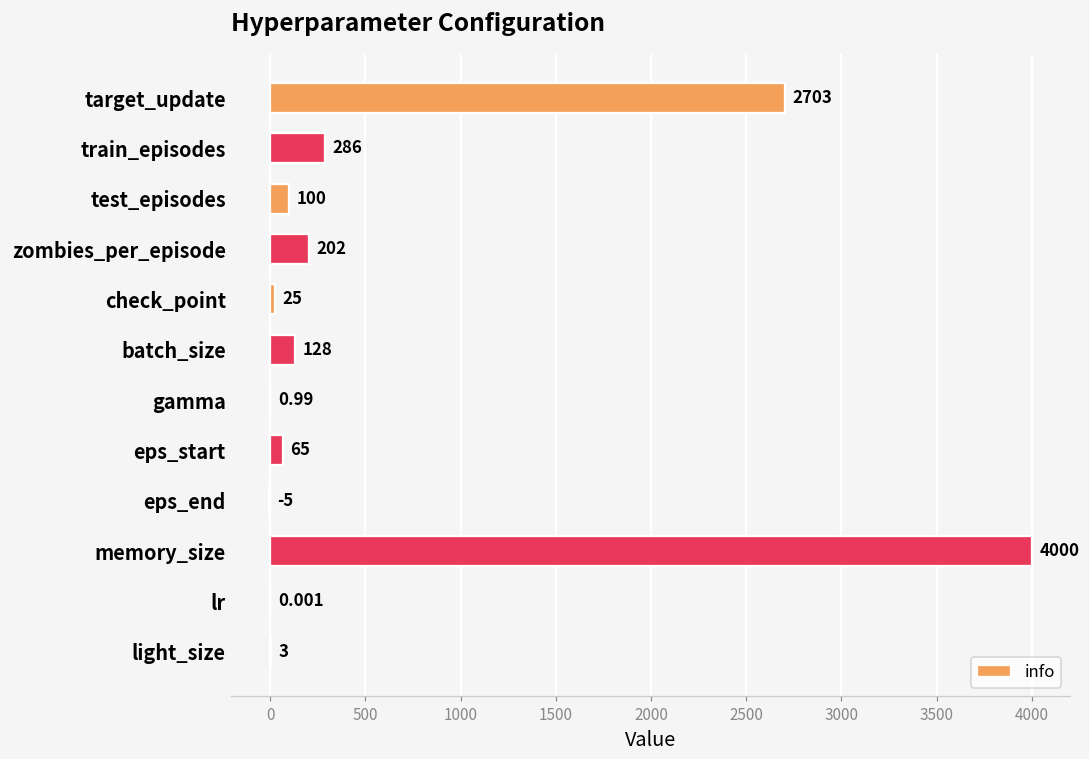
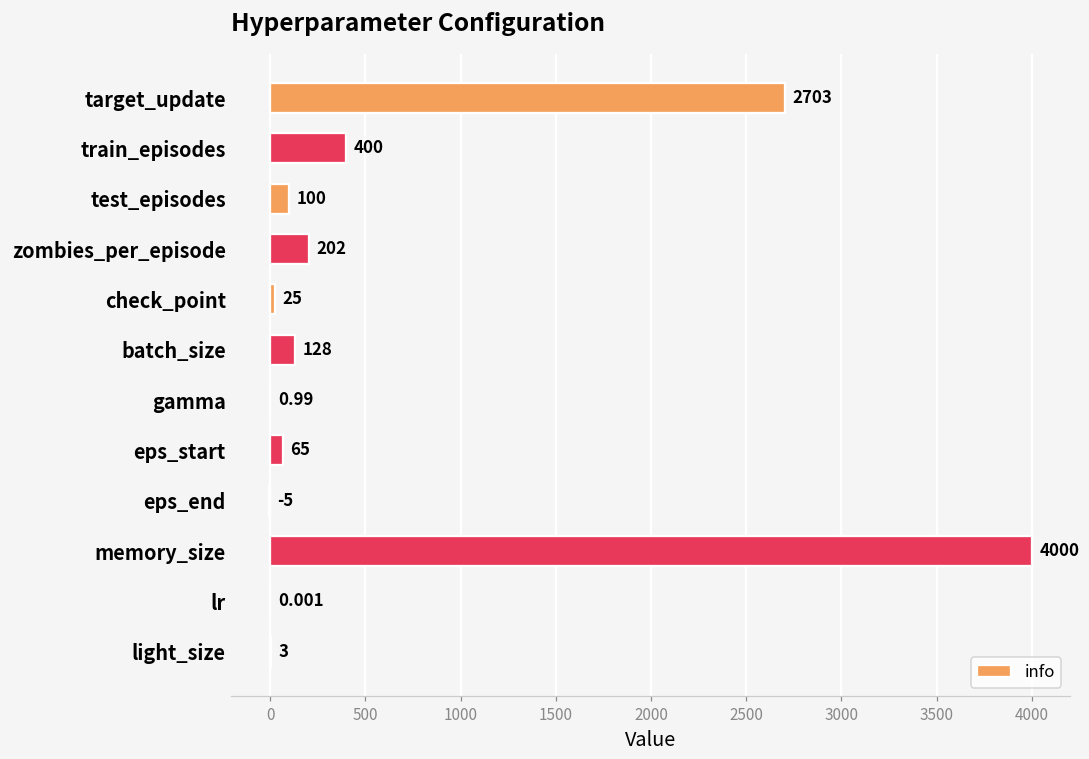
train_episodes: 286 -> 400
